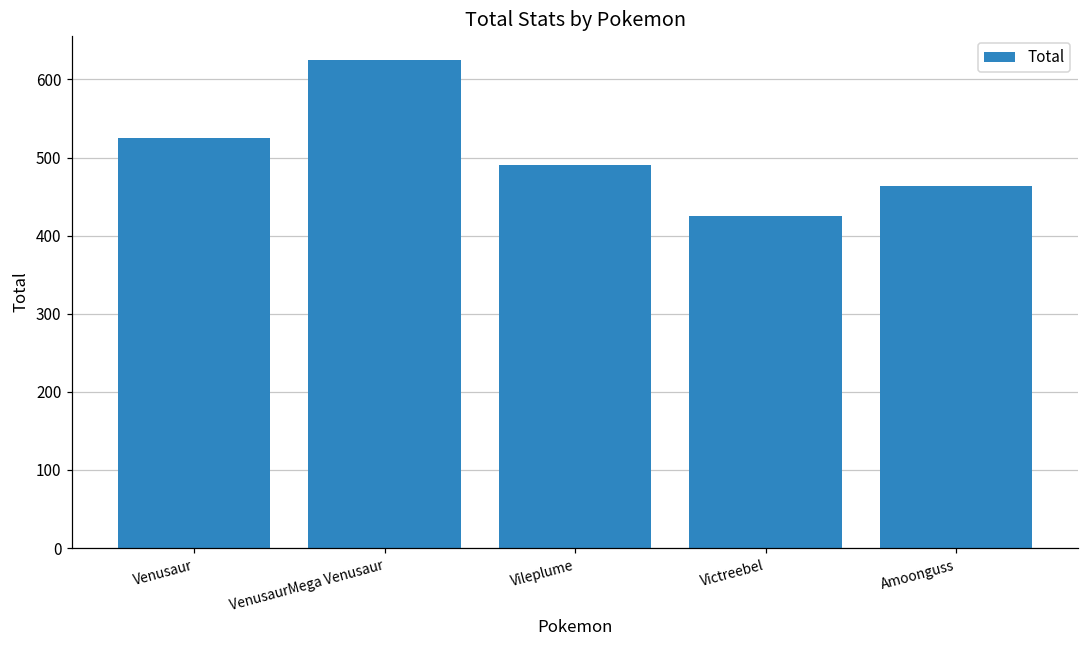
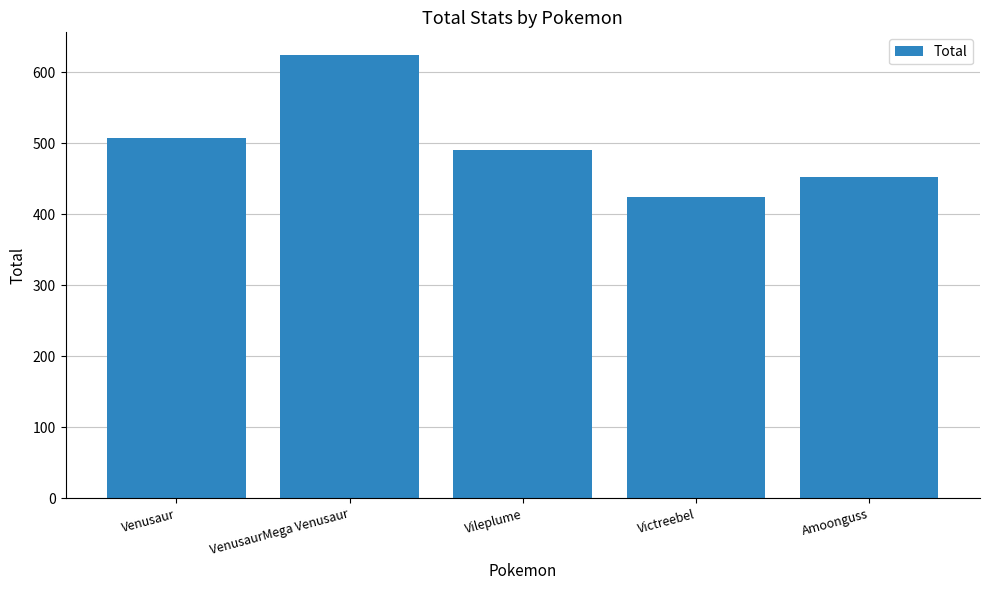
Venusaur: 530 -> 510
Amoonguss: 460 -> 450
